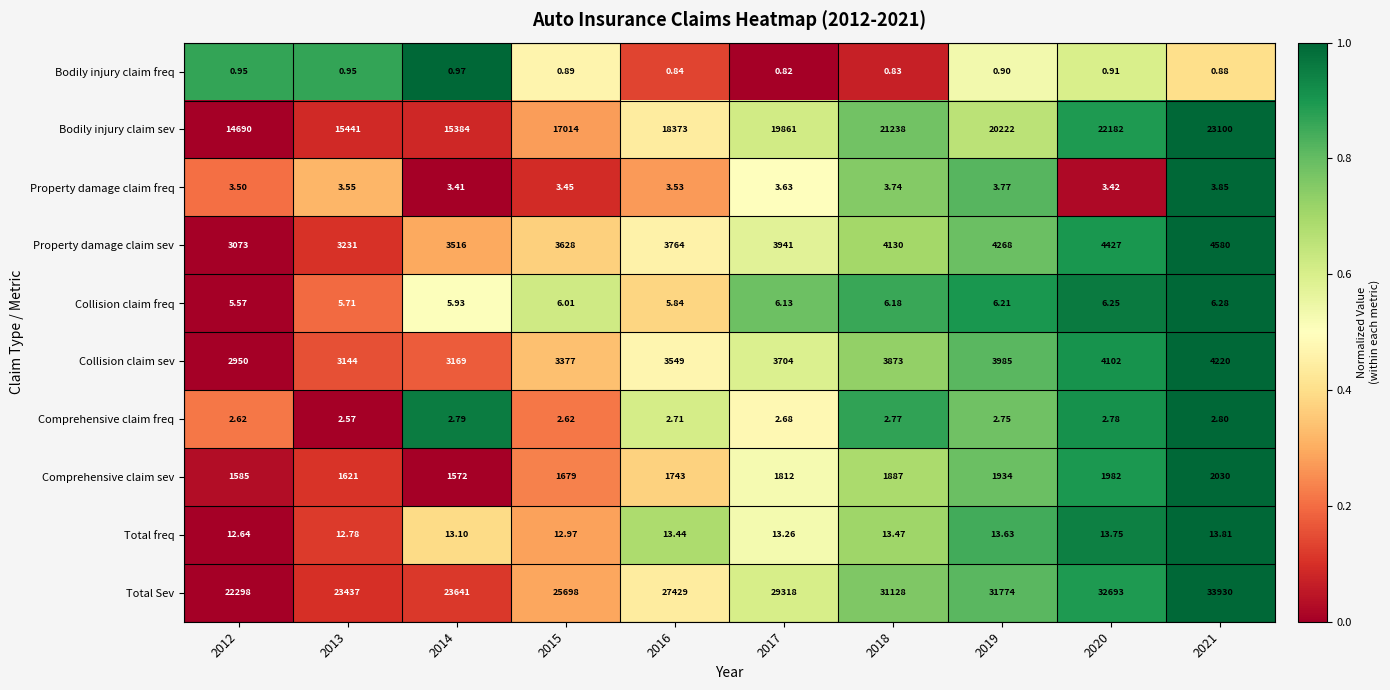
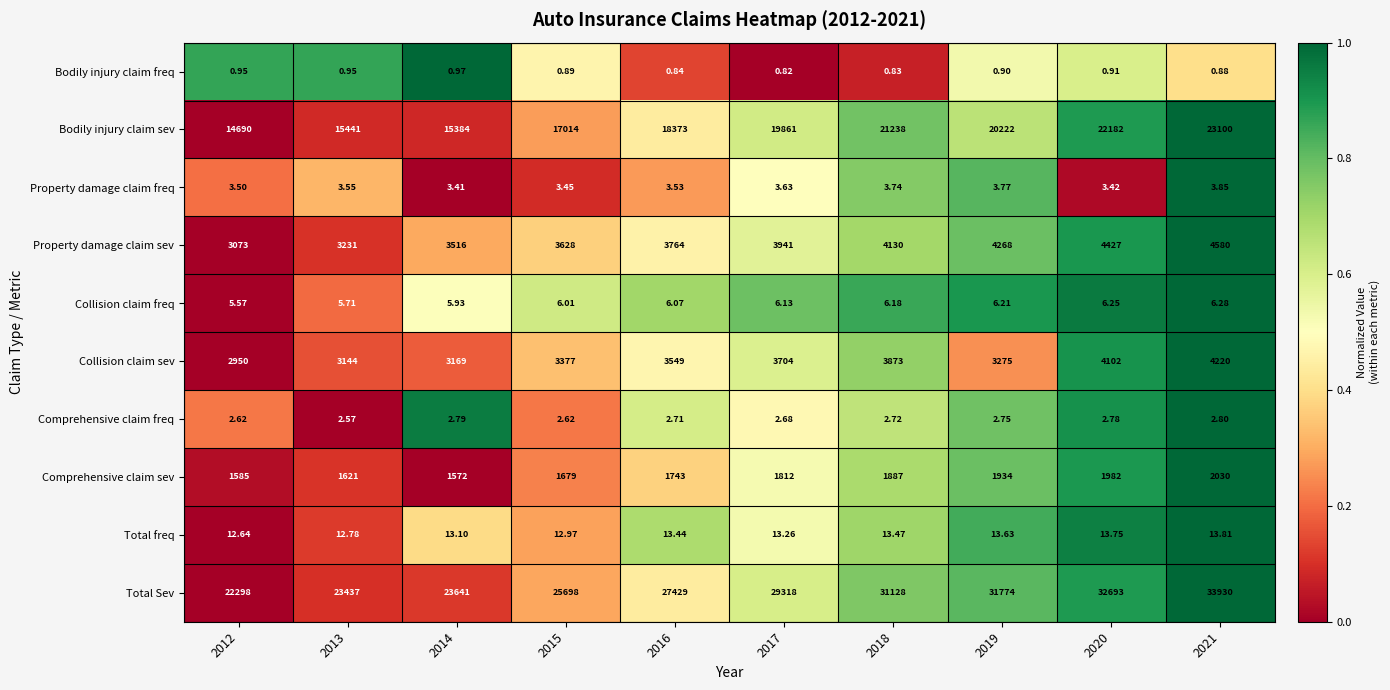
Collision claim freq, 2016: 5.84 -> 6.07
Collision claim sev, 2019: 3985 -> 3275
Comprehensive claim freq, 2018: 2.77 -> 2.72
